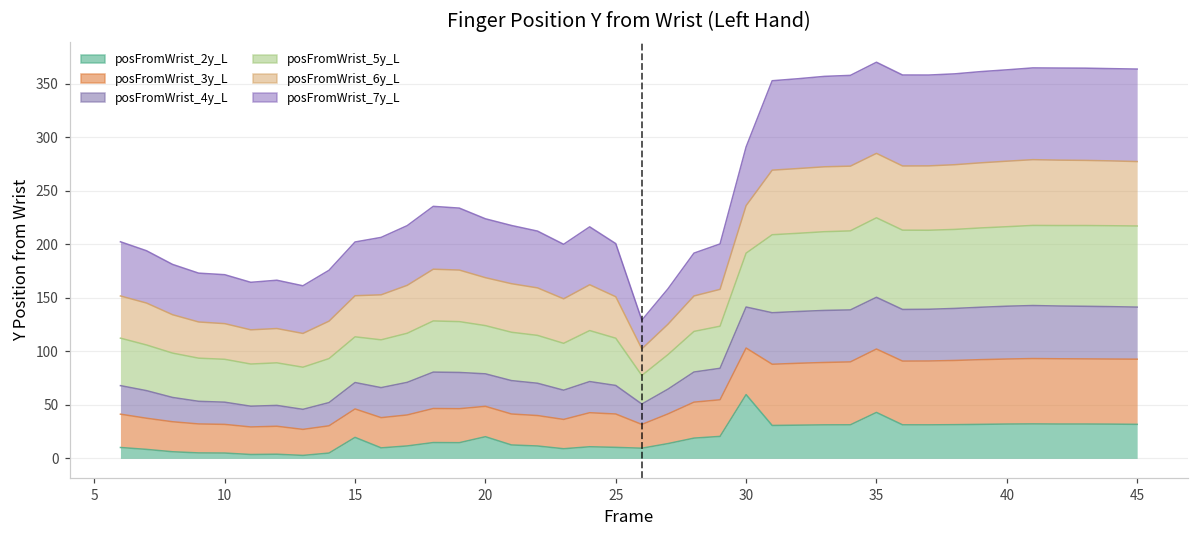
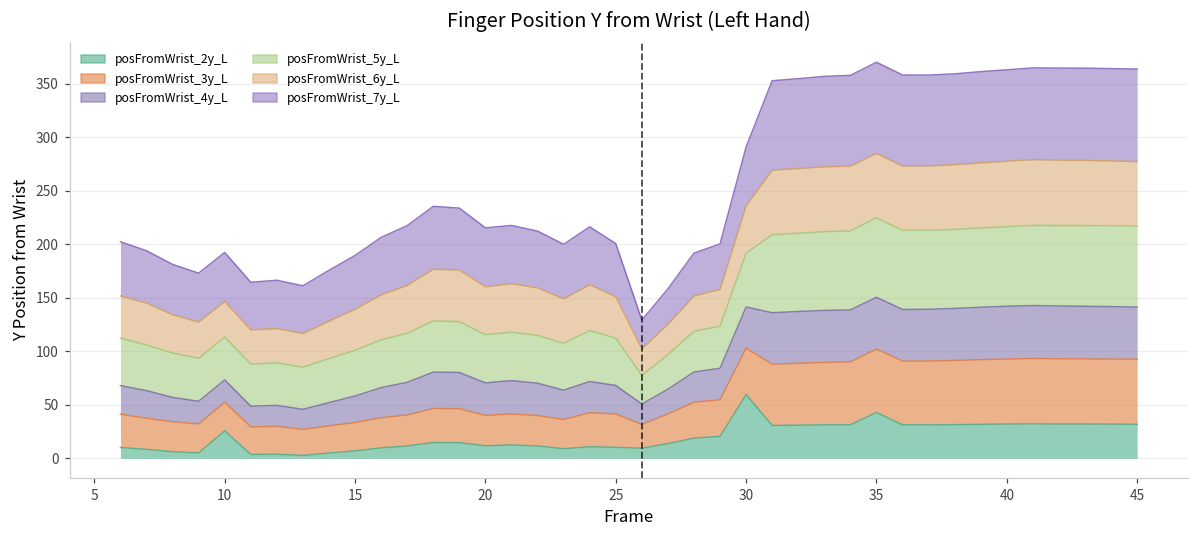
posFromWrist_2y_L, 10: 0 -> 30
posFromWrist_2y_L, 15: 20 -> 10
posFromWrist_2y_L, 20: 20 -> 10
